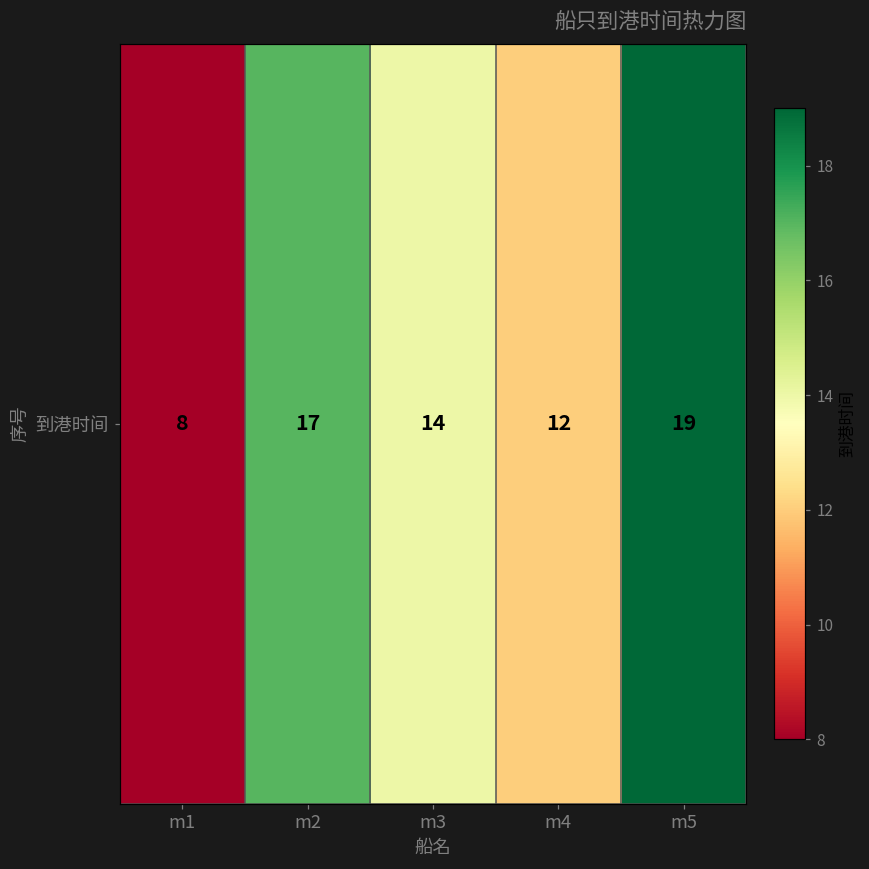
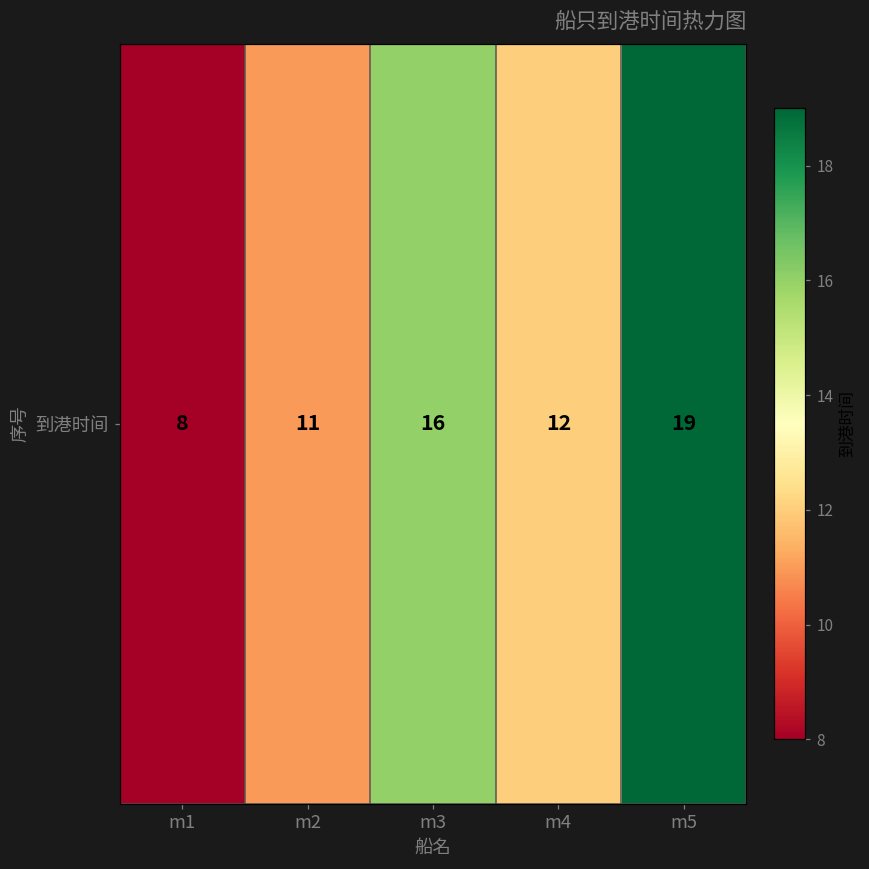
到港时间, m2: 17 -> 11
到港时间, m3: 14 -> 16
